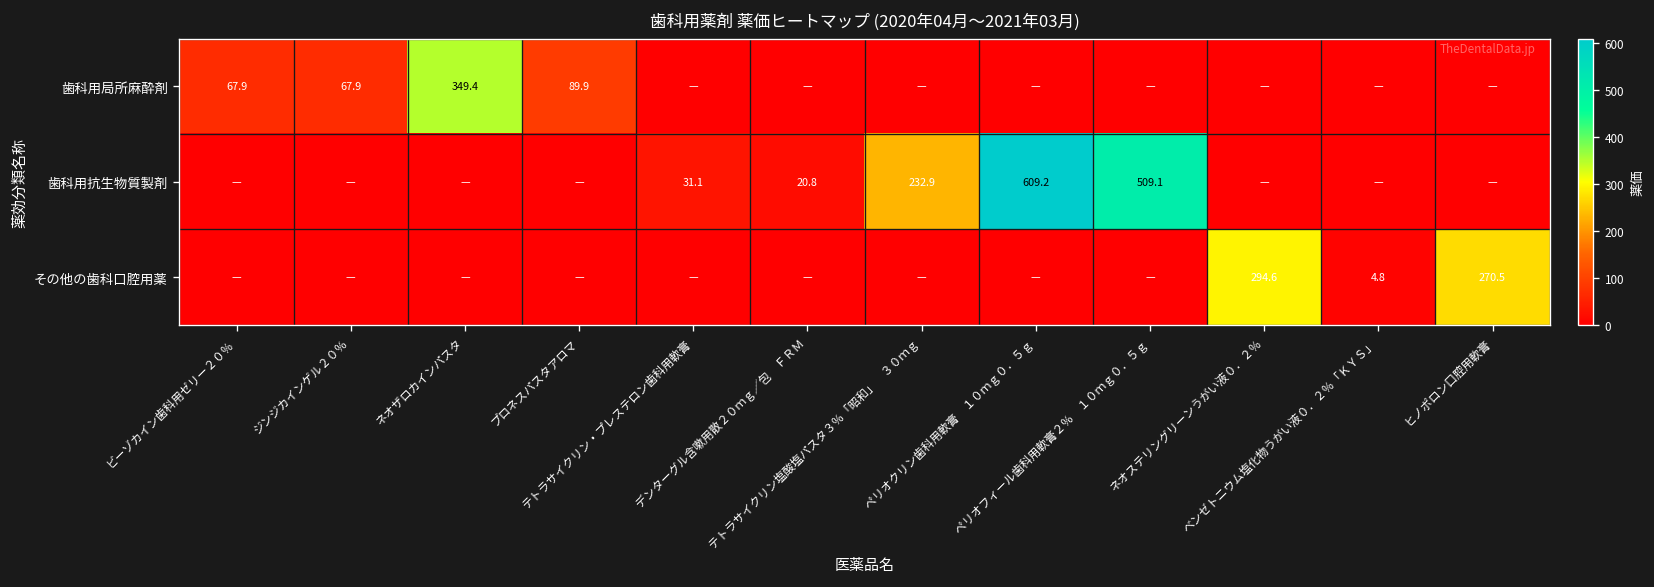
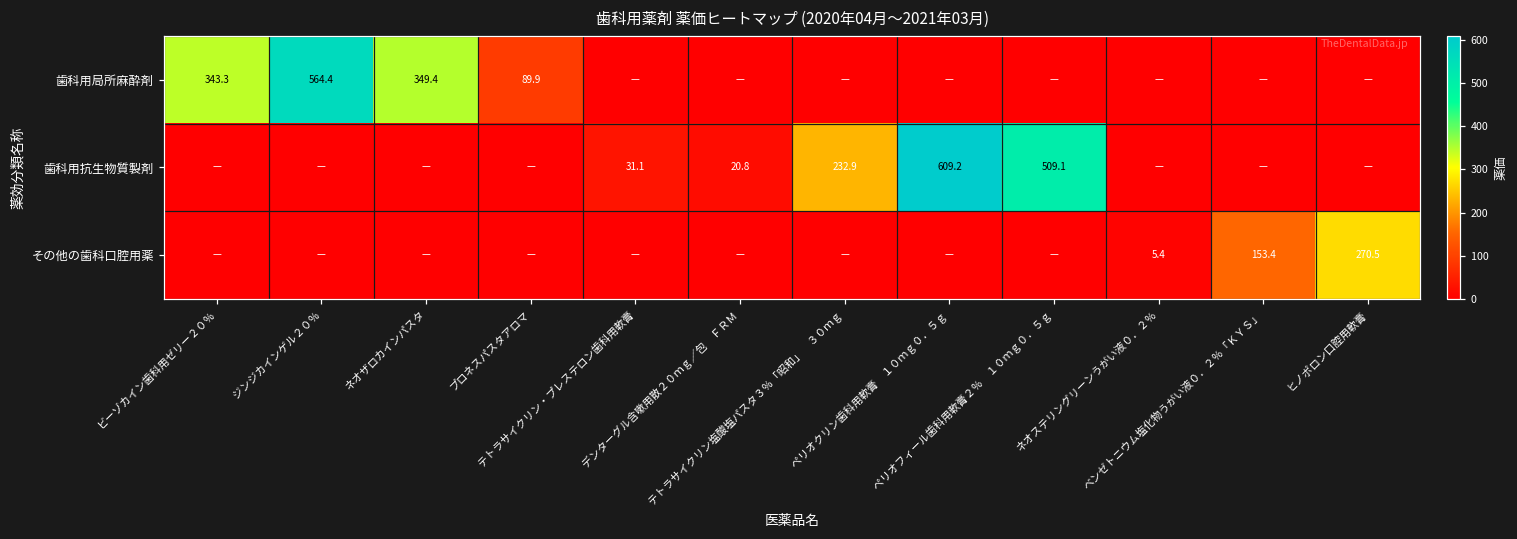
歯科用局所麻酔剤, ビーゾカイン歯科用ゼリー２０％: 67.9 -> 343.3
歯科用局所麻酔剤, ジンジカインゲル２０％: 67.9 -> 564.4
その他の歯科口腔用薬, ネオステリングリーンうがい液０．２％: 294.6 -> 5.4
その他の歯科口腔用薬, ベンゼトニウム塩化物うがい液０．２％「ＫＹＳ」: 4.8 -> 153.4
